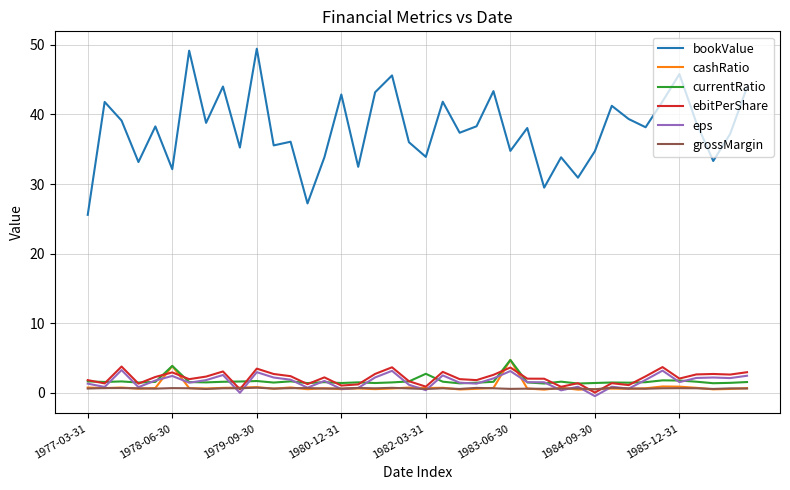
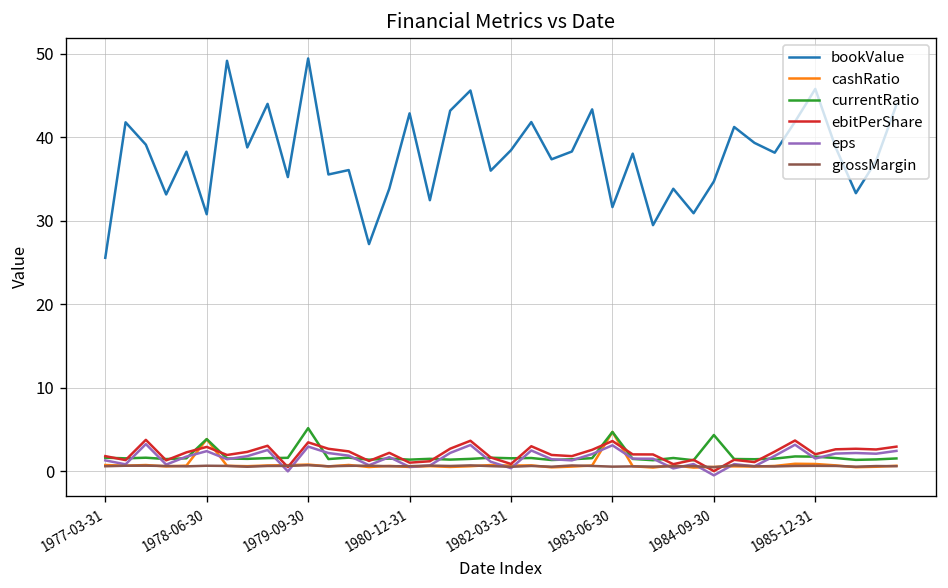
bookValue, 1978-06-30: 32 -> 31
currentRatio, 1979-09-30: 2 -> 5
bookValue, 1982-03-31: 34 -> 38
currentRatio, 1982-03-31: 3 -> 2
bookValue, 1983-06-30: 35 -> 32
currentRatio, 1984-09-30: 1 -> 4
